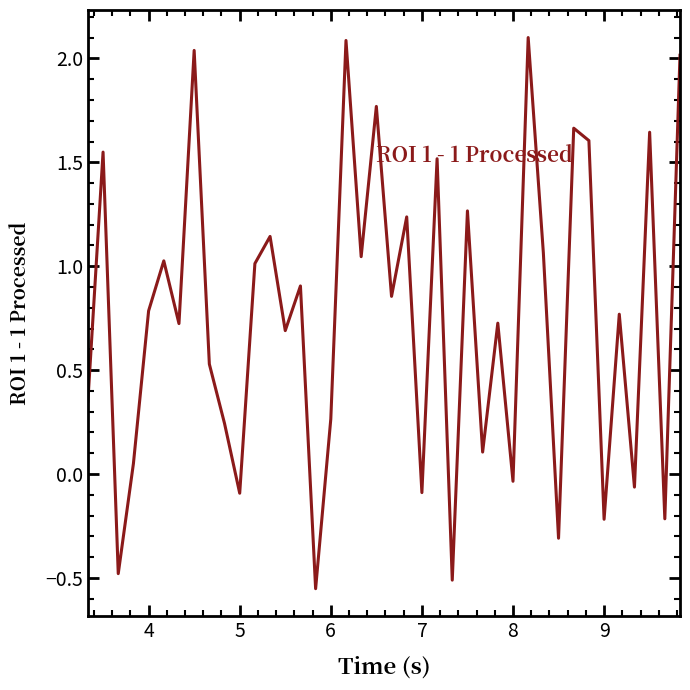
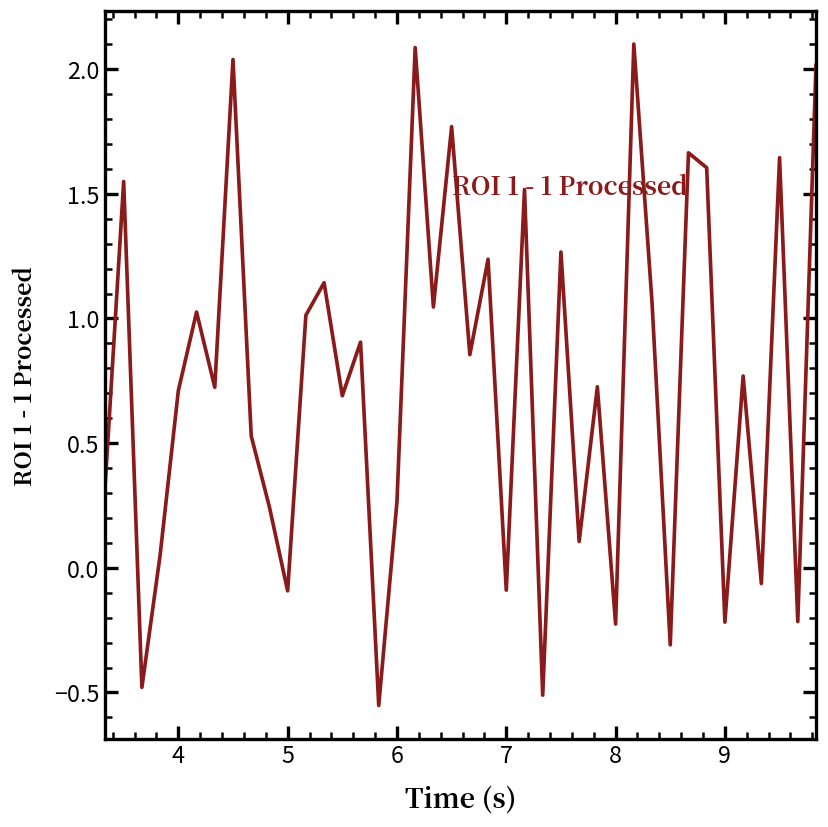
4: 0.79 -> 0.71
8: -0.04 -> -0.23
